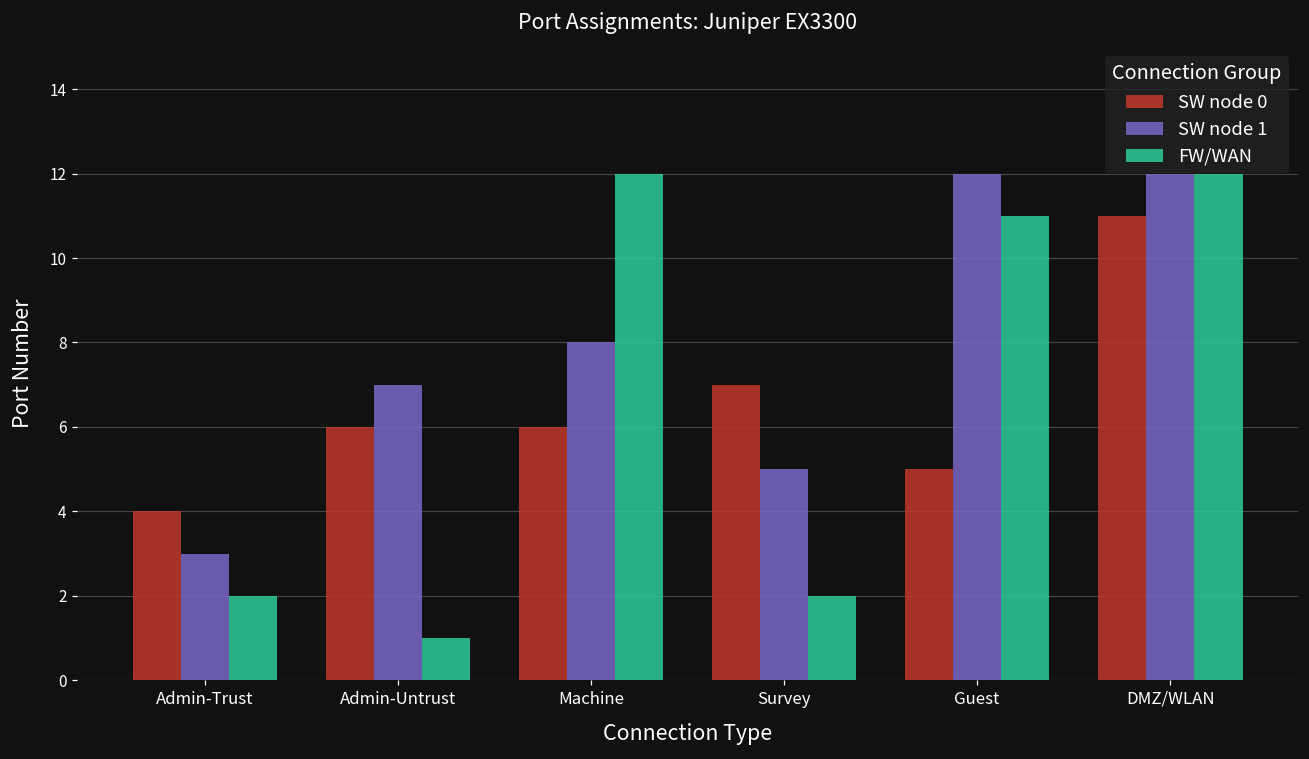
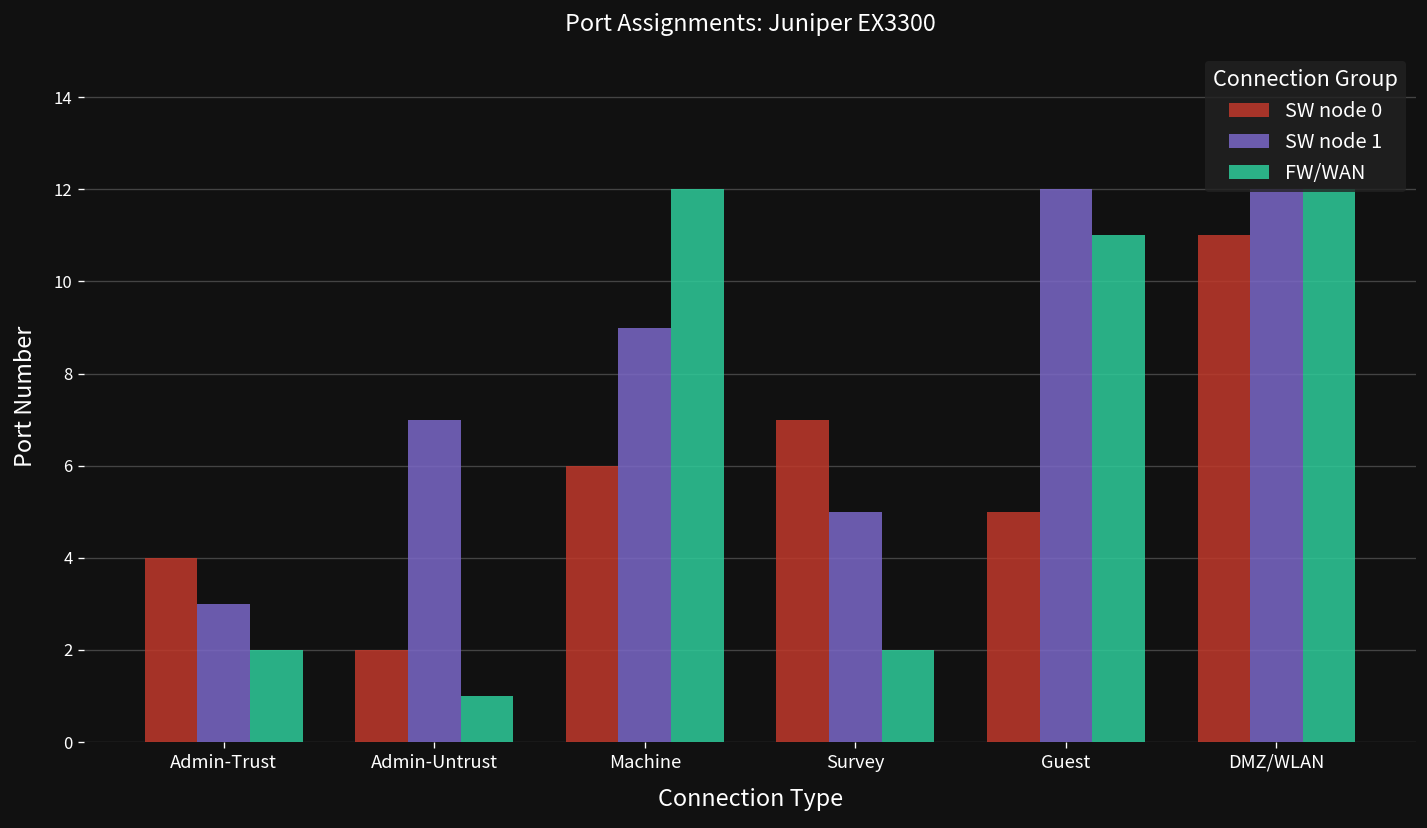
SW node 0, Admin-Untrust: 6 -> 2
SW node 1, Machine: 8 -> 9
